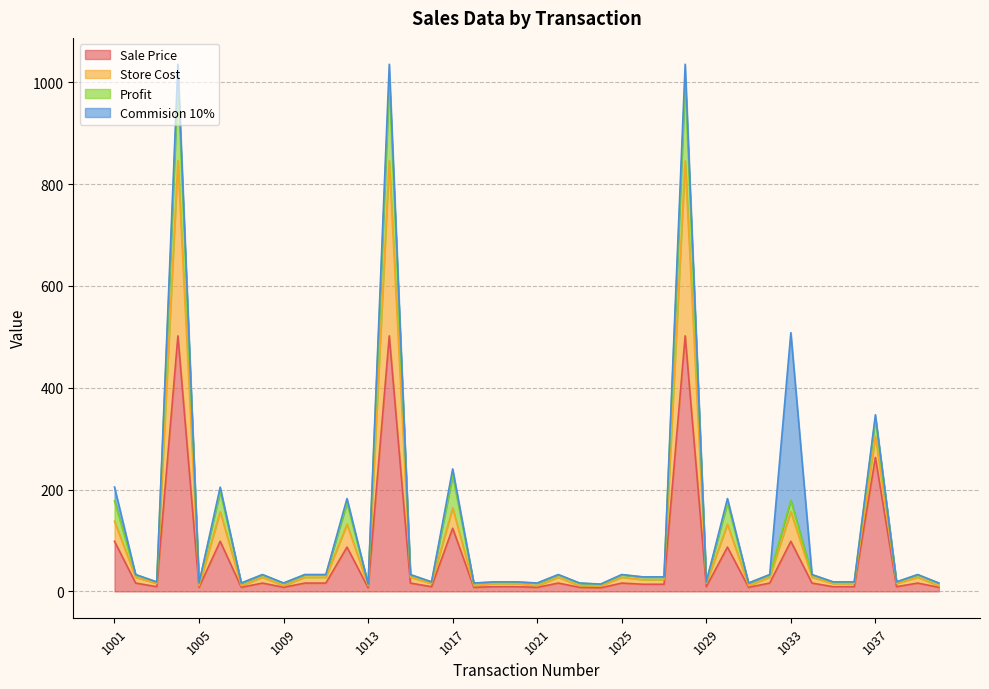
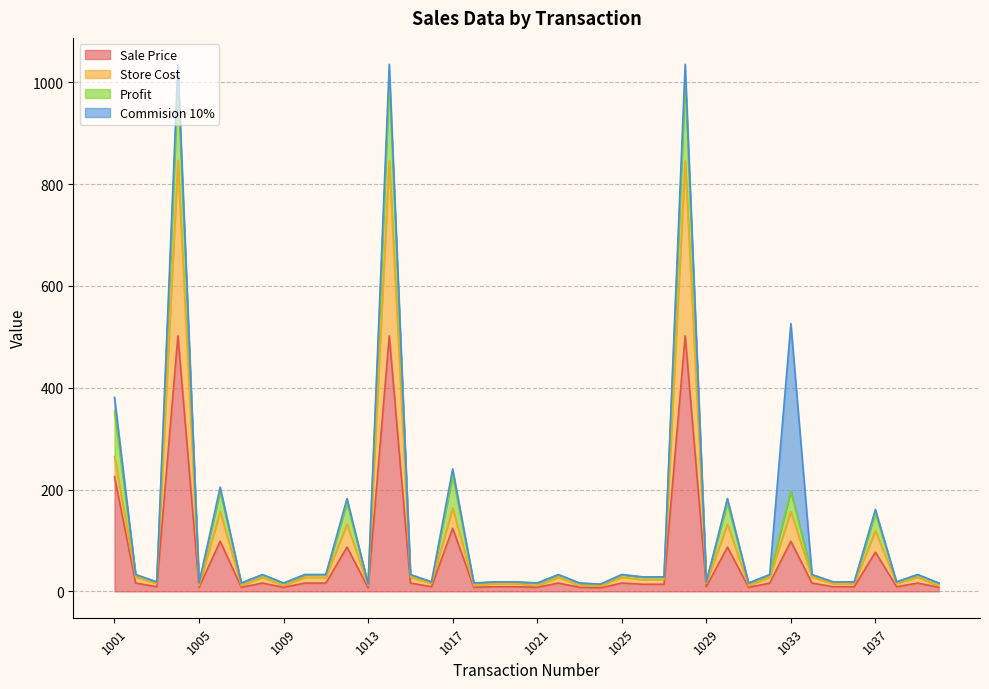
Sale Price, 1001: 100 -> 230
Profit, 1001: 40 -> 90
Profit, 1033: 20 -> 40
Sale Price, 1037: 260 -> 80
